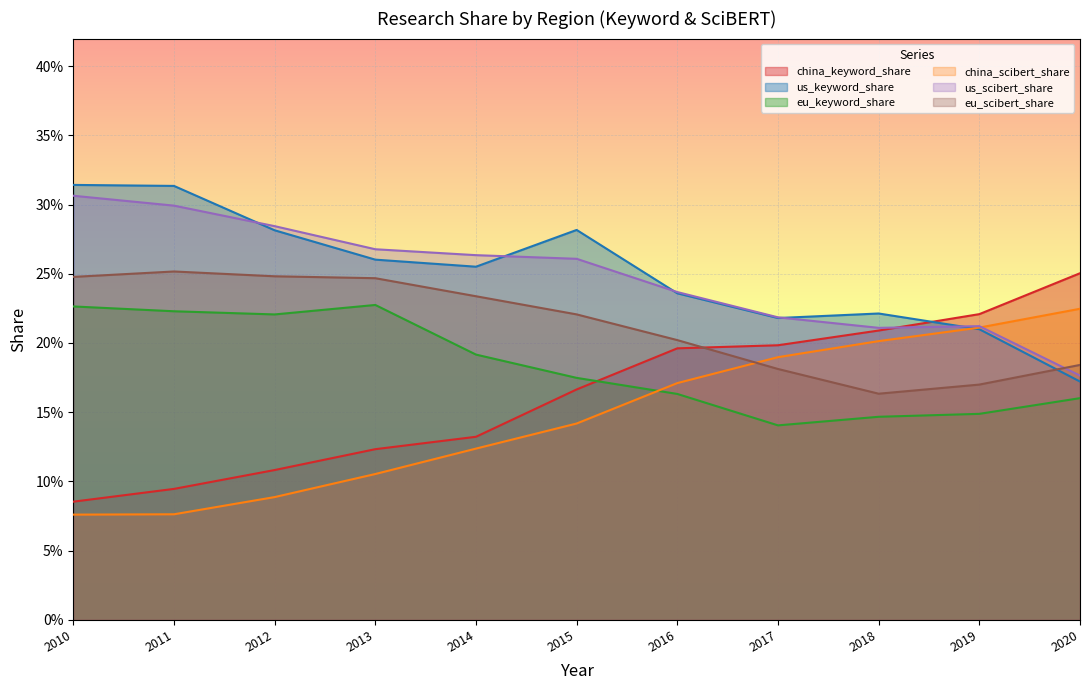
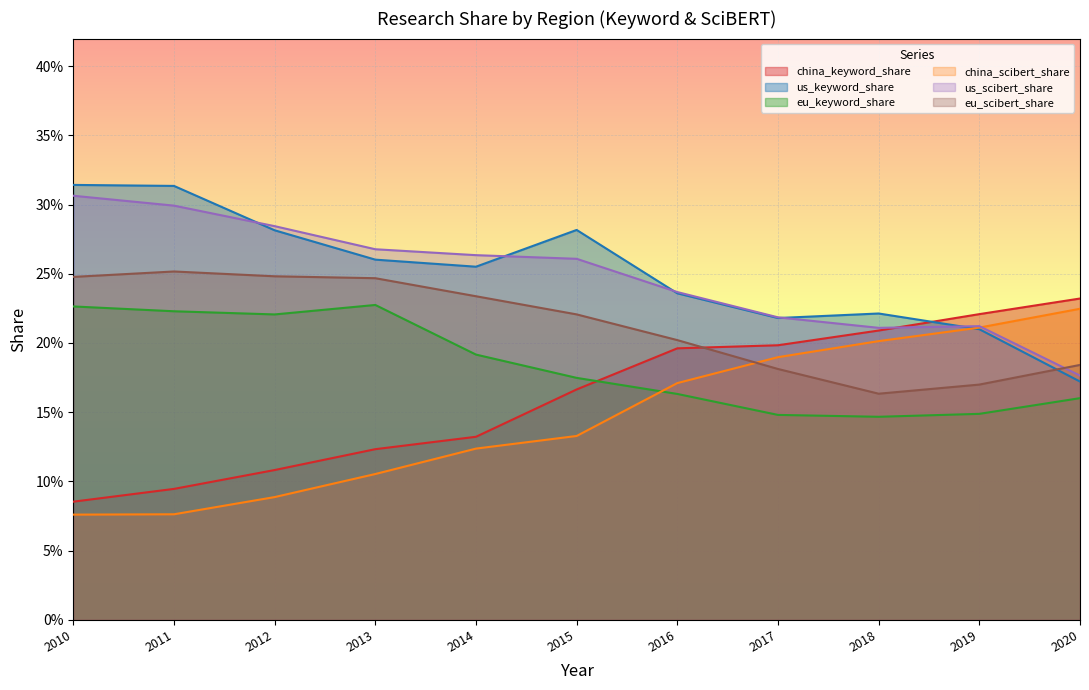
china_scibert_share, 2015: 14.2% -> 13.3%
eu_keyword_share, 2017: 14.0% -> 14.8%
china_keyword_share, 2020: 25.0% -> 23.2%
